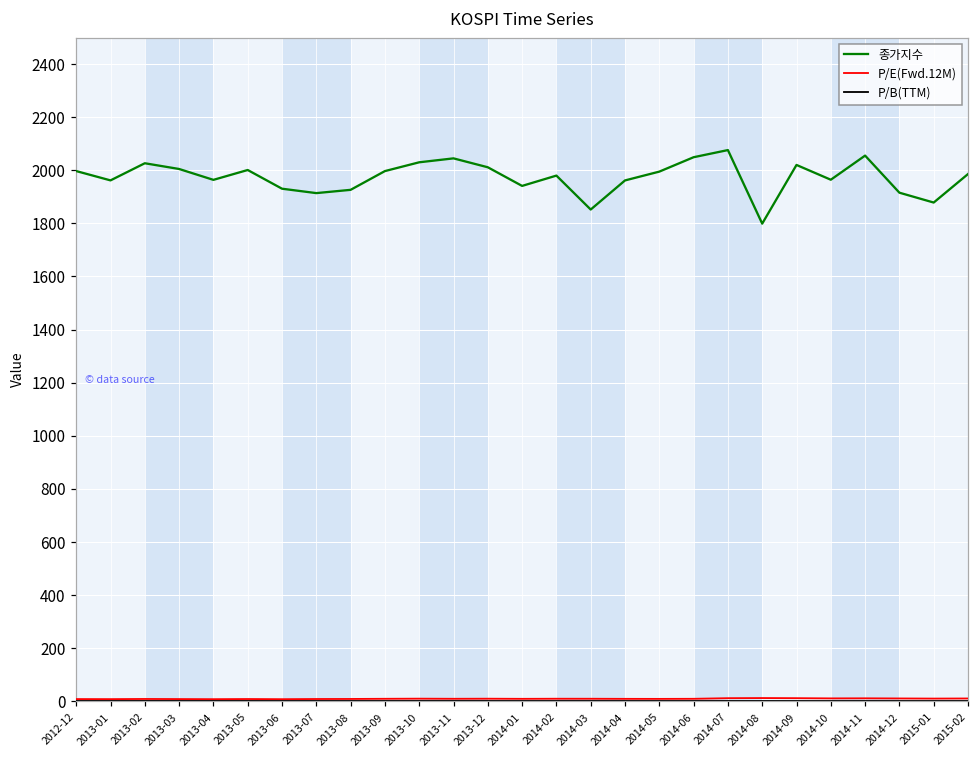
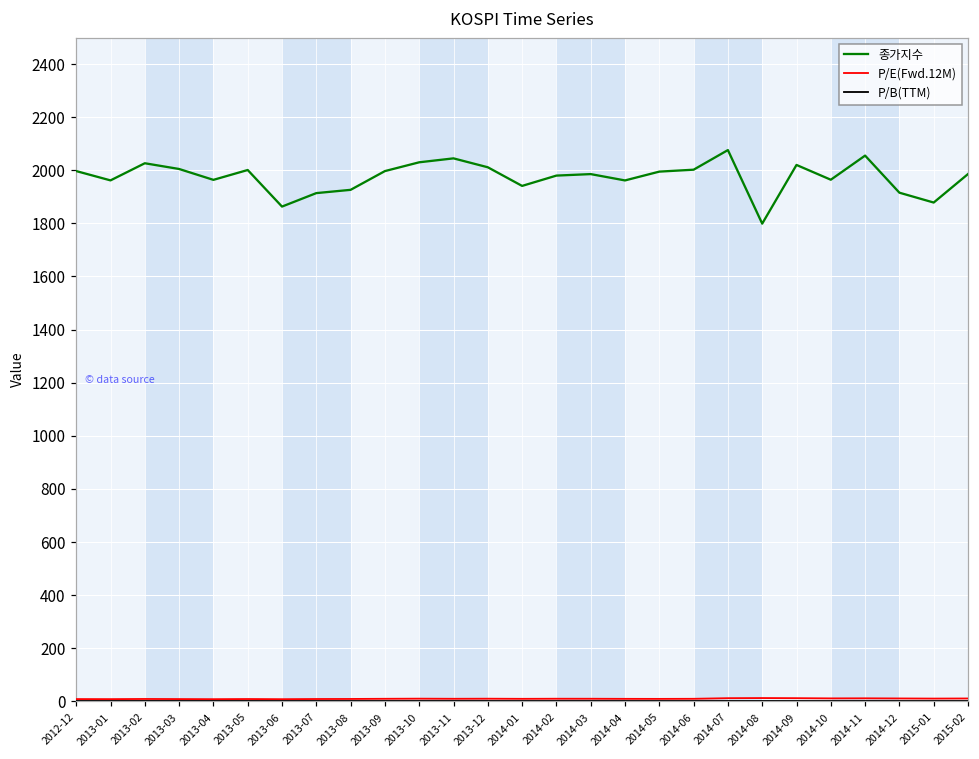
종가지수, 2013-06: 1930 -> 1860
종가지수, 2014-03: 1850 -> 1990
종가지수, 2014-06: 2050 -> 2000
